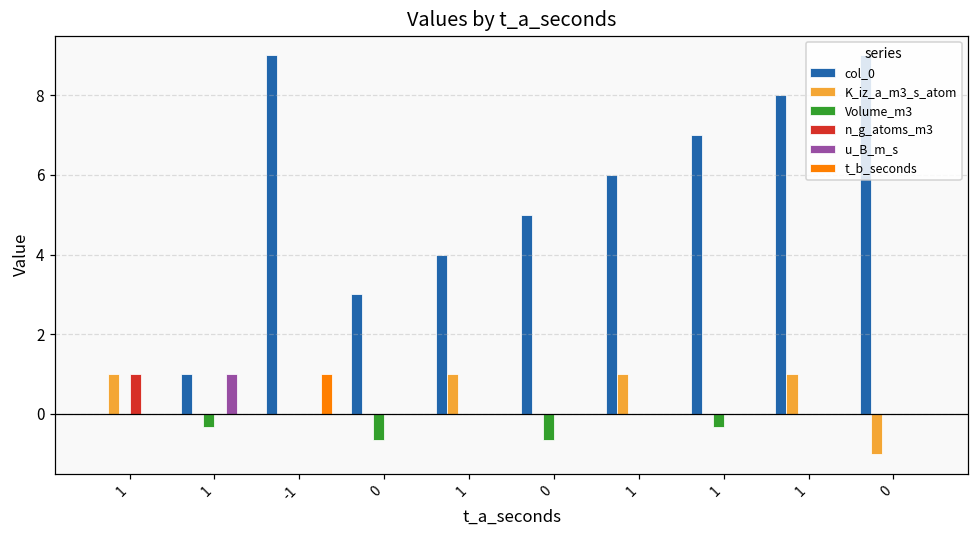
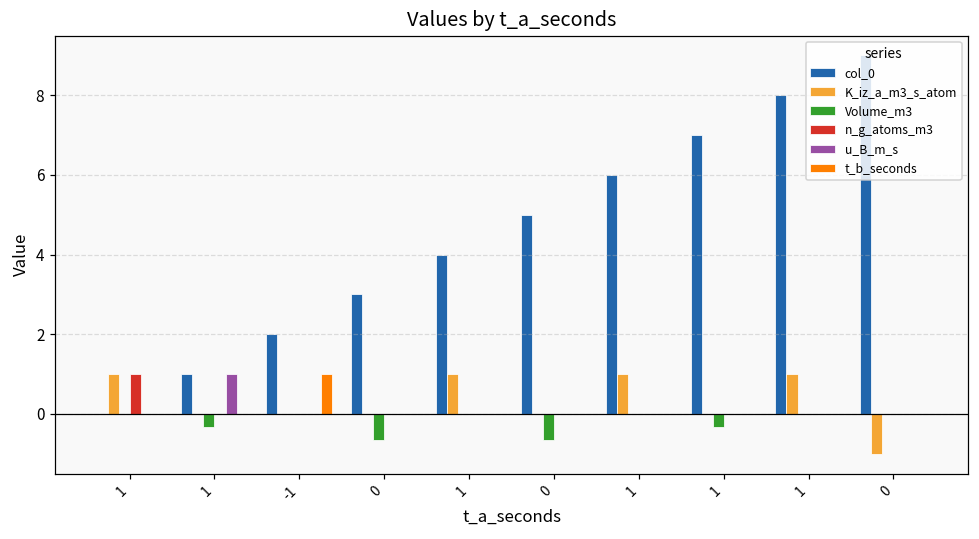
col_0, -1: 9 -> 2
